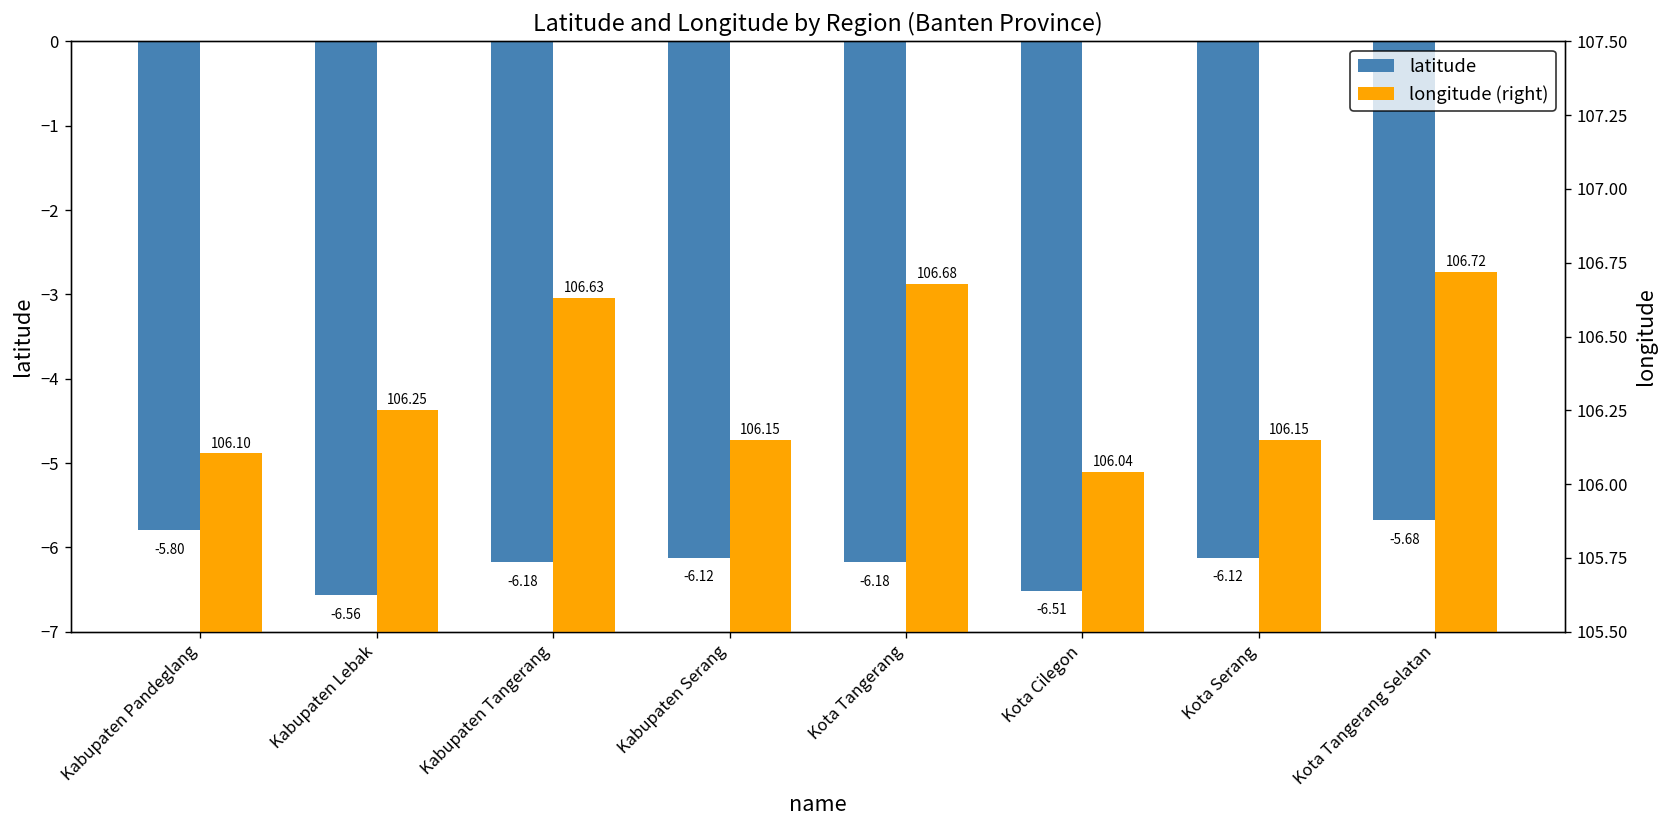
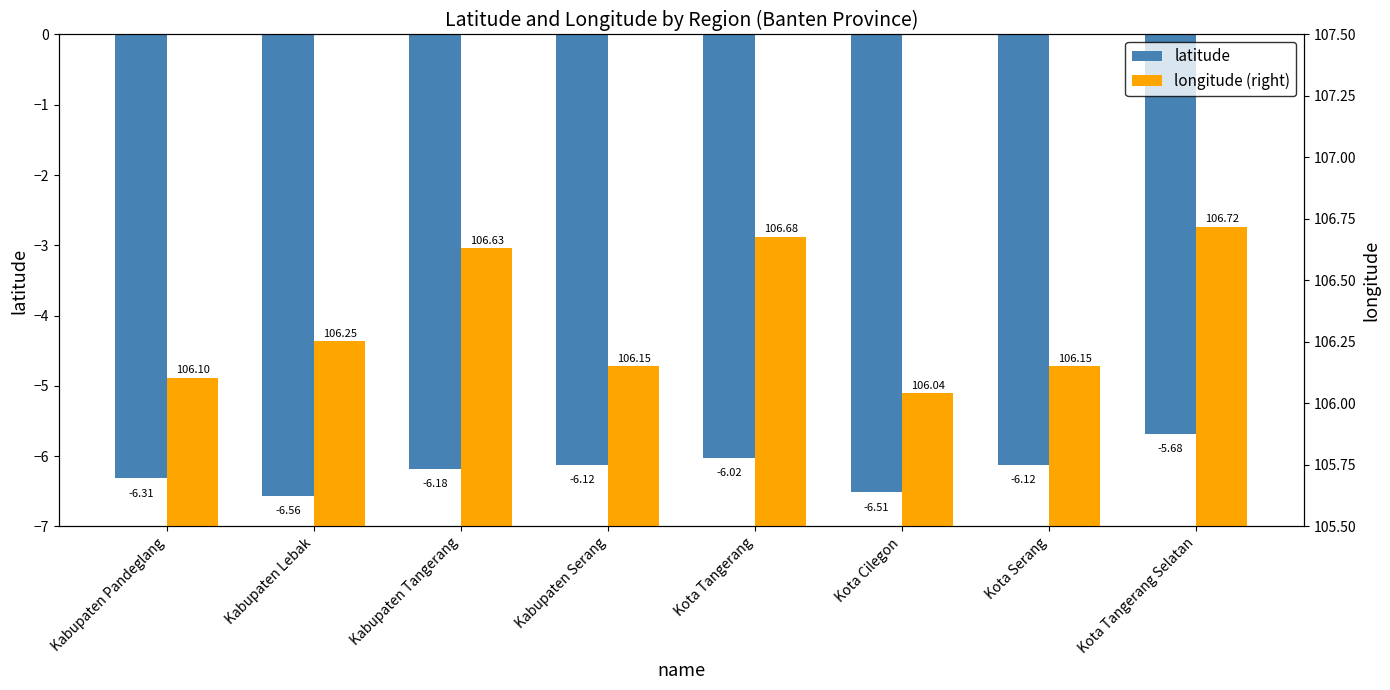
latitude, Kabupaten Pandeglang: -5.80 -> -6.31
latitude, Kota Tangerang: -6.18 -> -6.02
